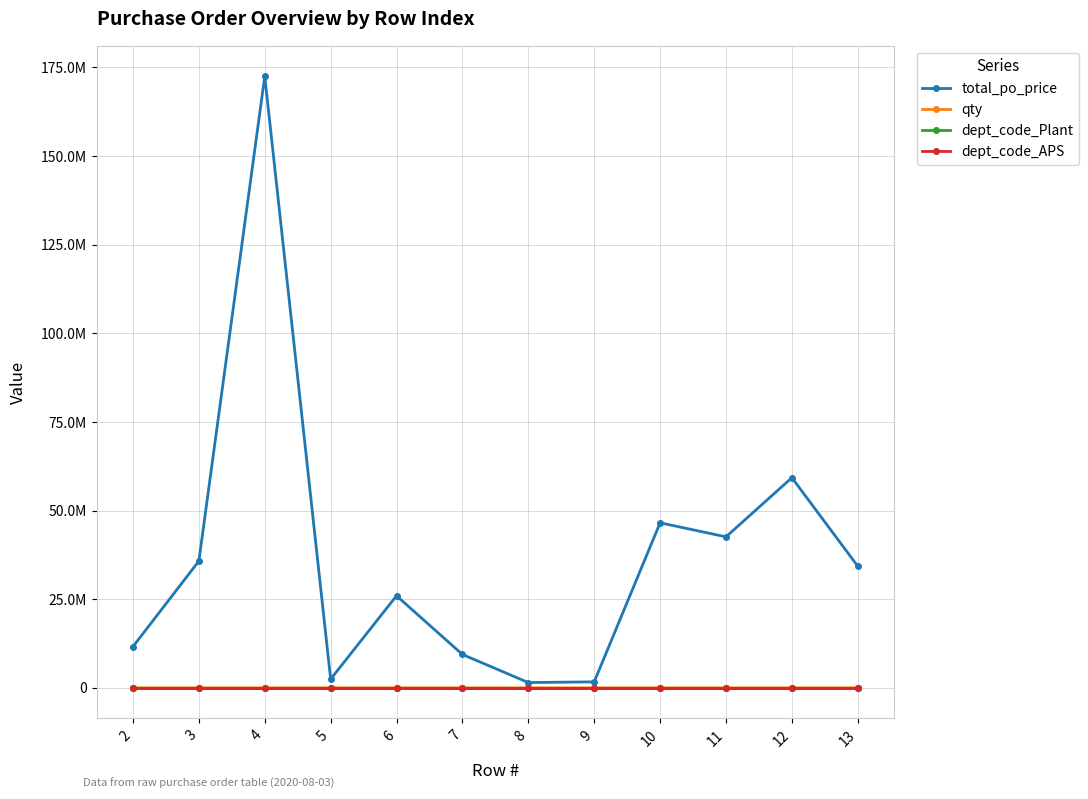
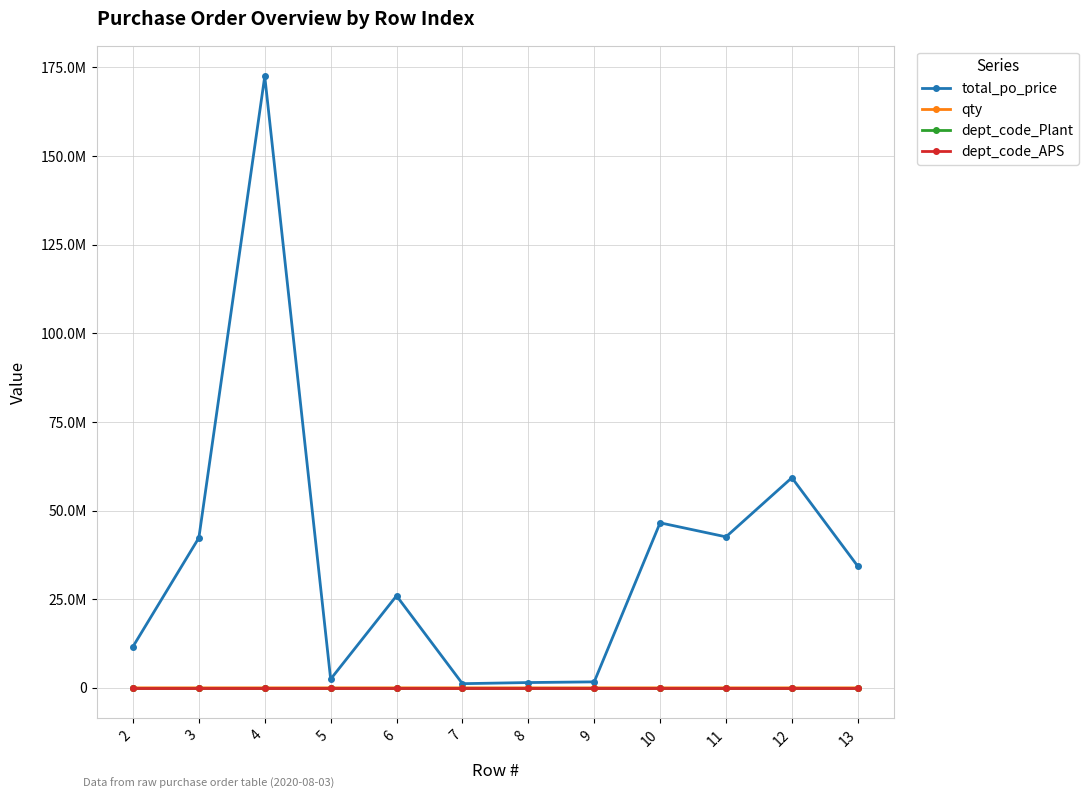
total_po_price, 3: 36000000 -> 42000000
total_po_price, 7: 9000000 -> 1000000
